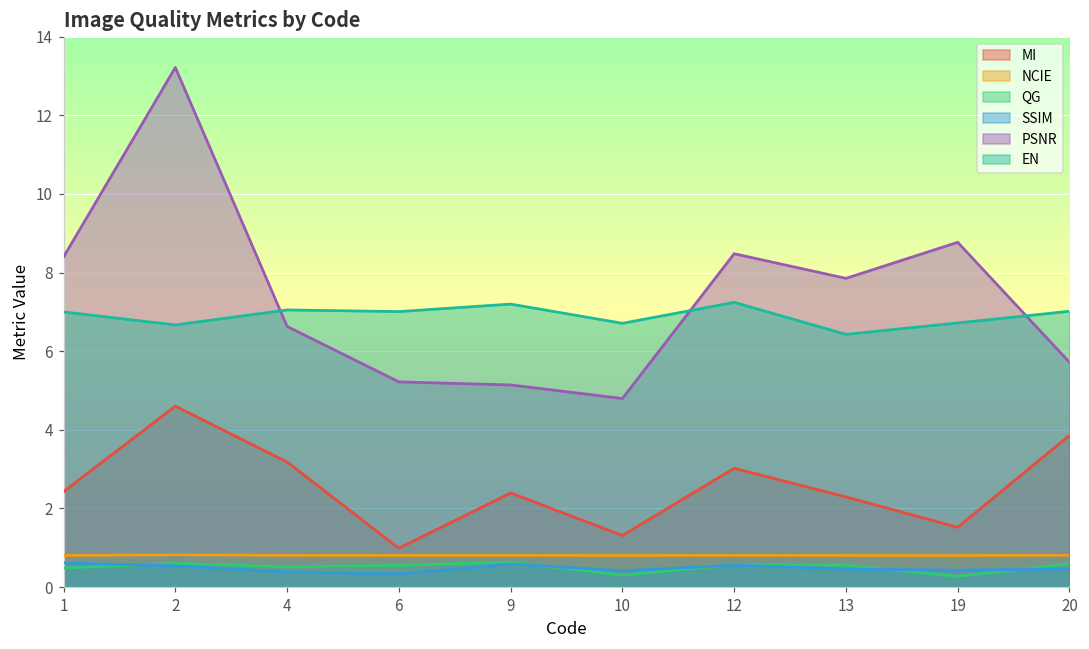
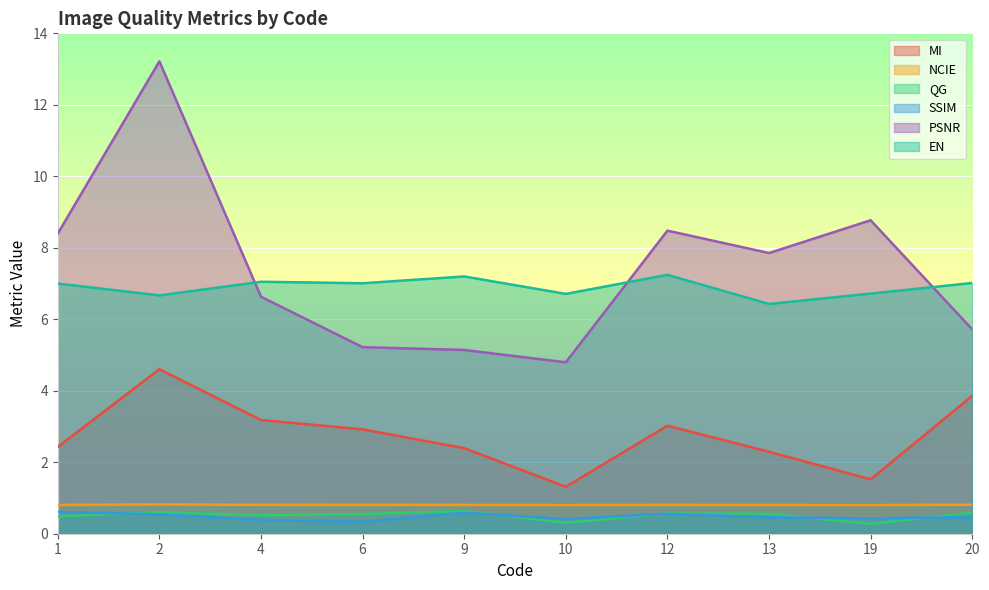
MI, 6: 1.0 -> 2.9
